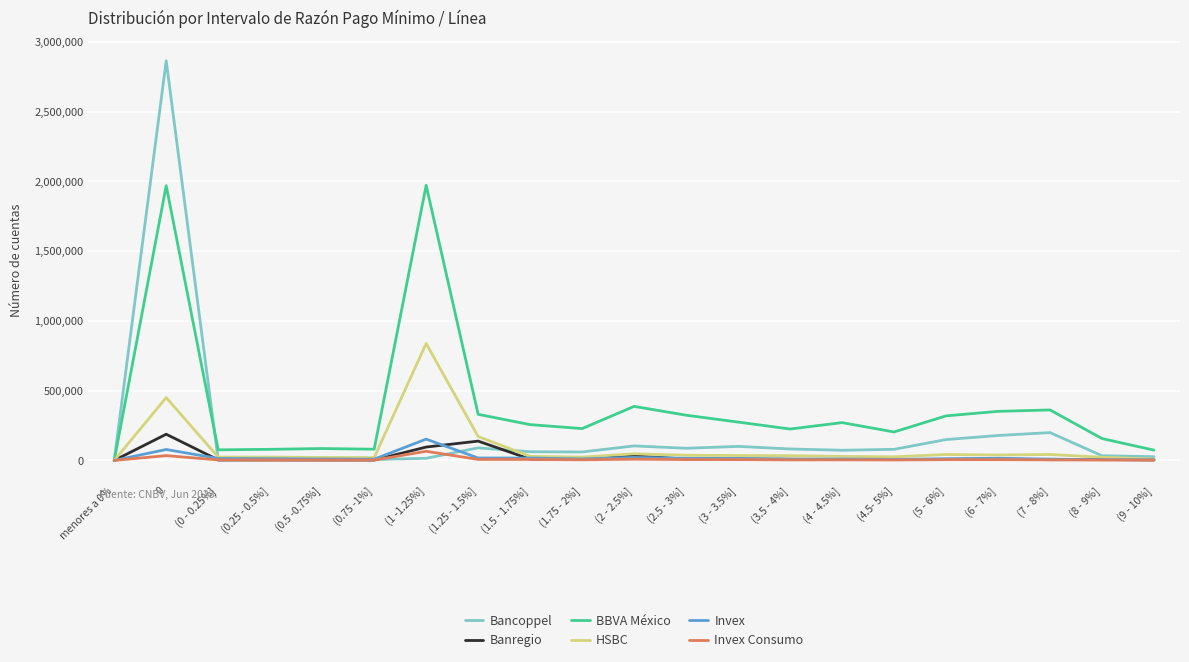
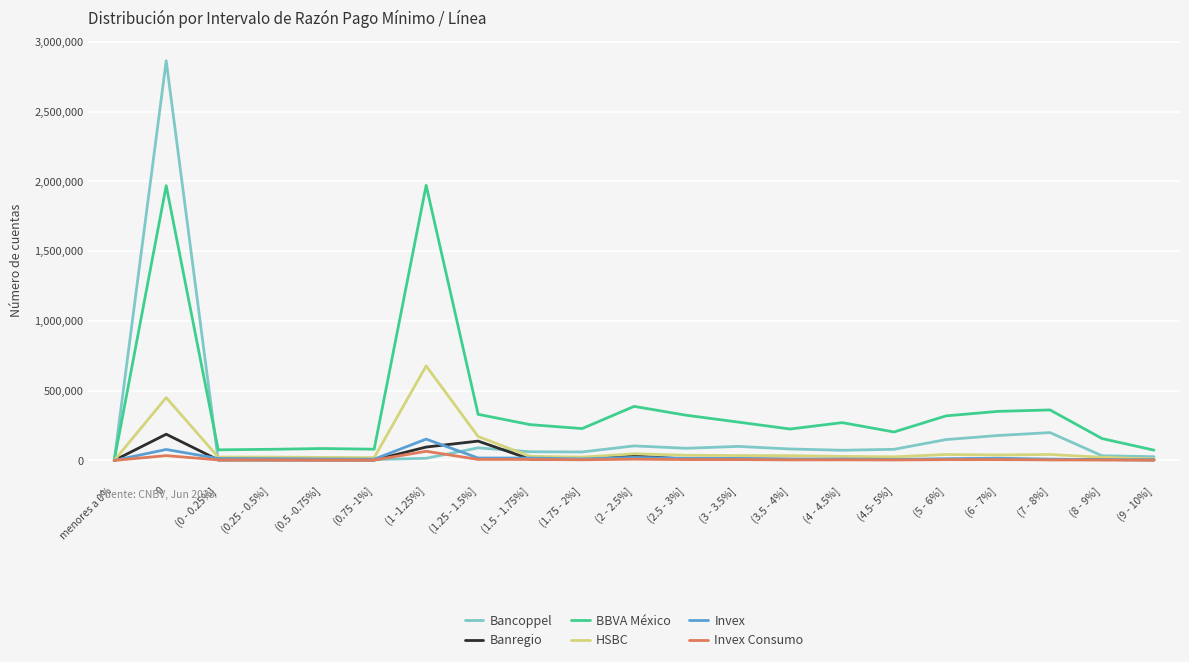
HSBC, (1 -1.25%]: 840,000 -> 680,000
